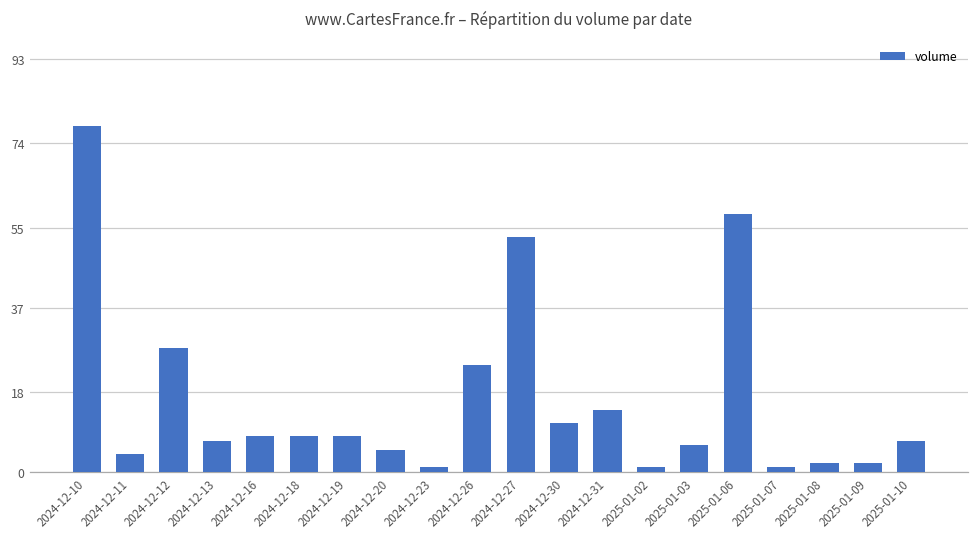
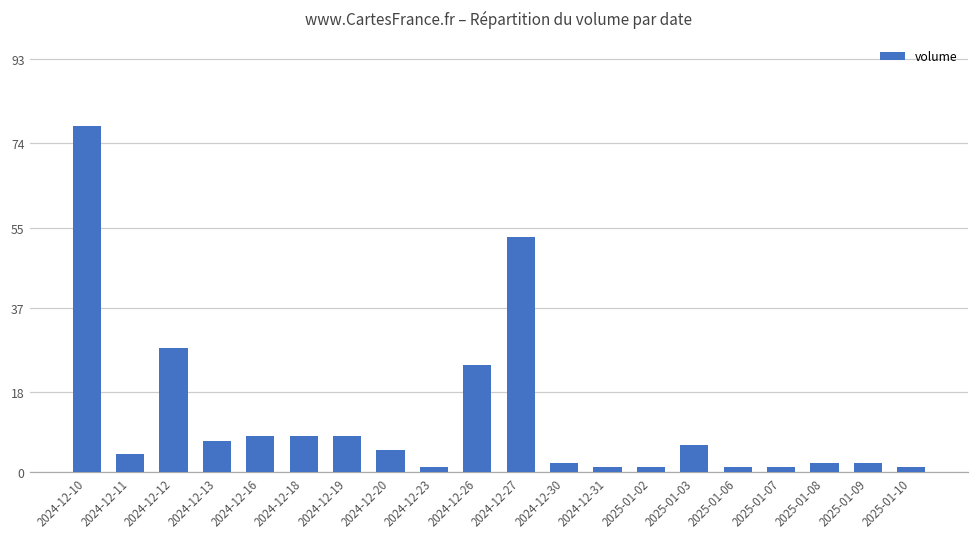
2024-12-30: 11 -> 2
2024-12-31: 14 -> 1
2025-01-06: 58 -> 1
2025-01-10: 7 -> 1
